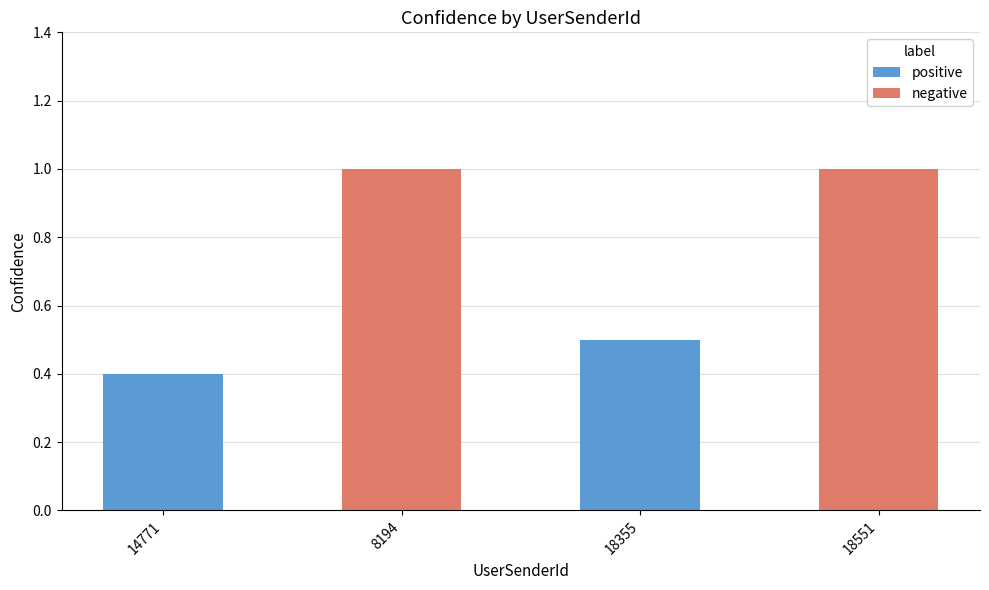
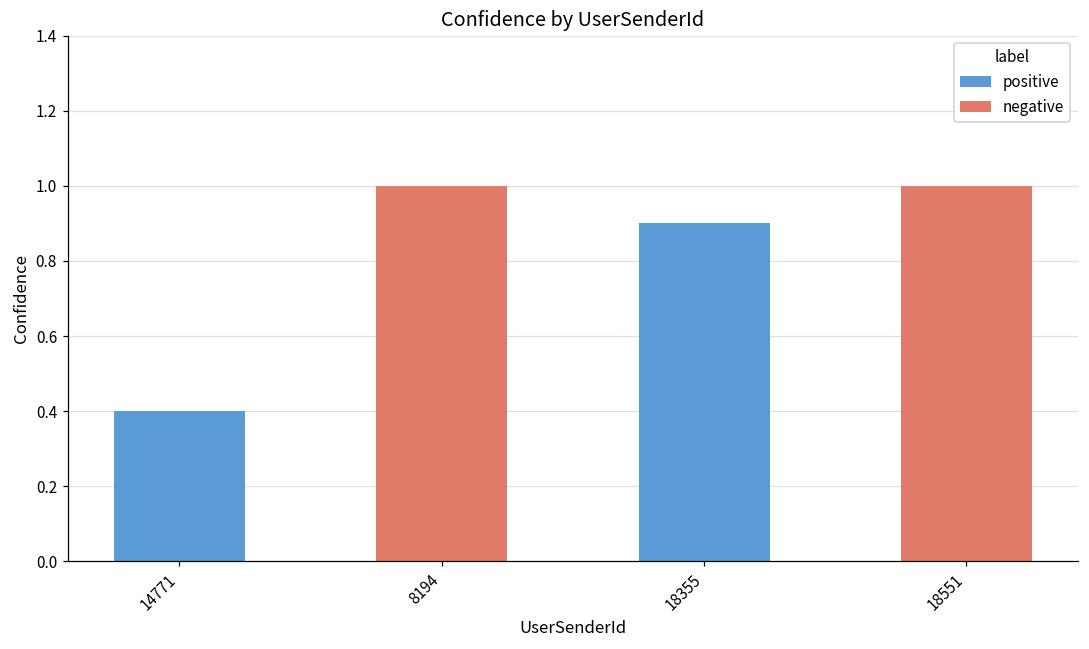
18355: 0.5 -> 0.9
